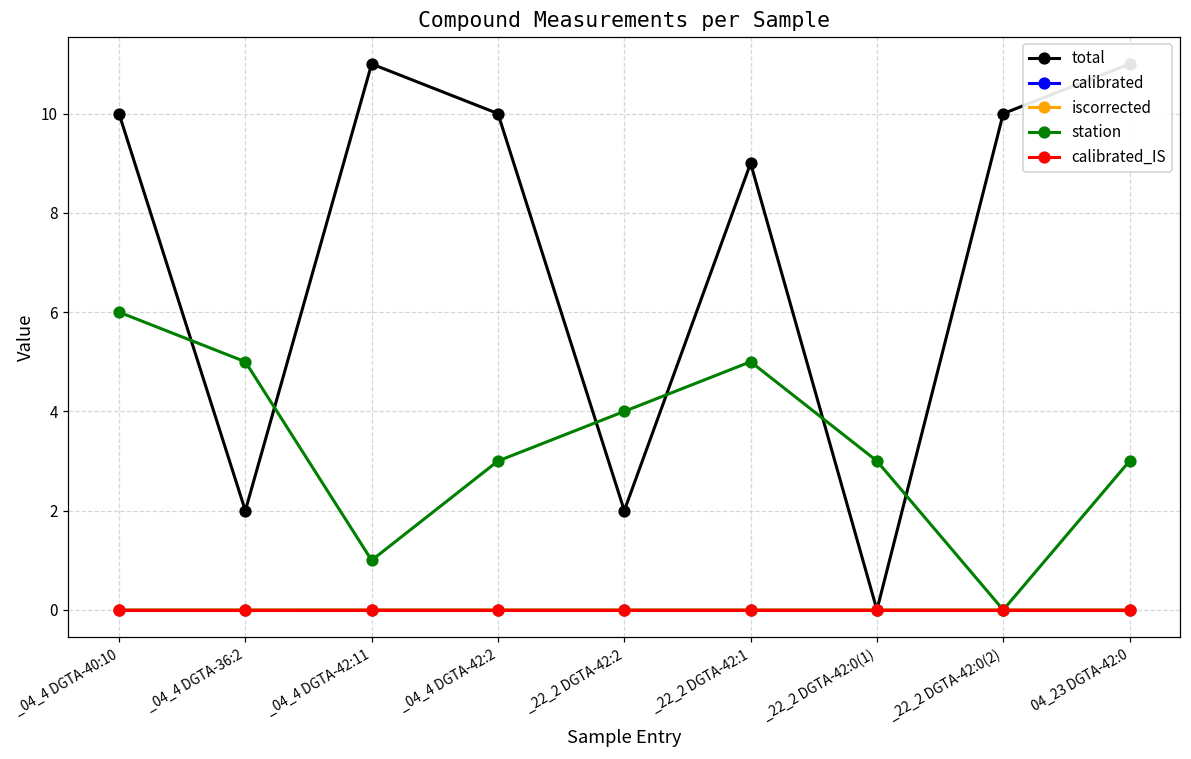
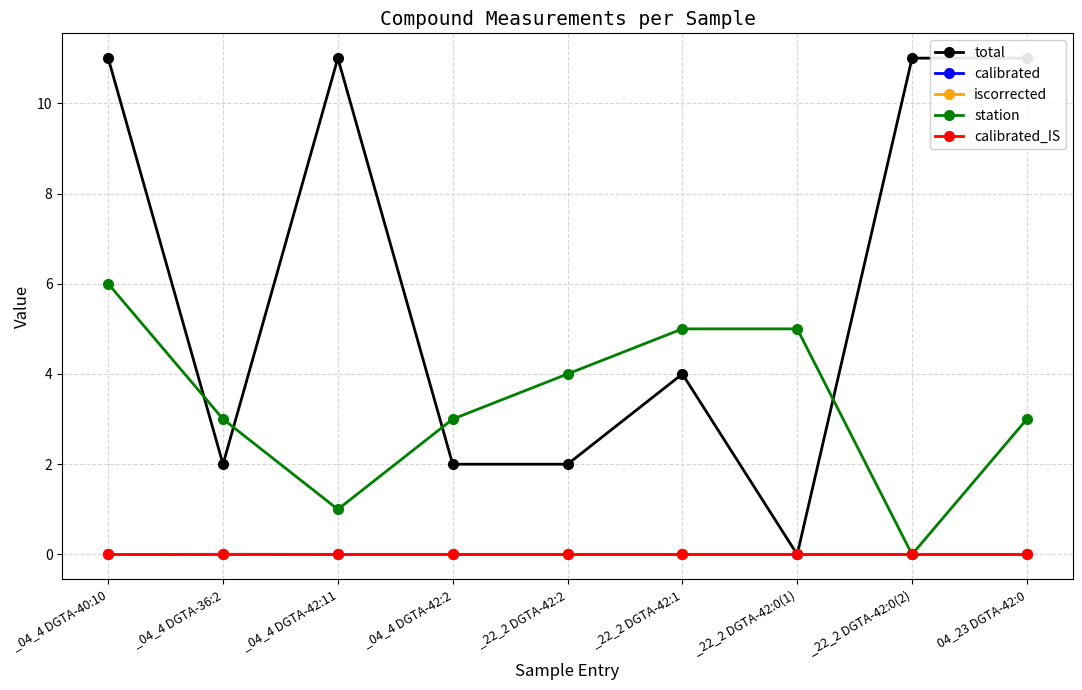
total, _04_4 DGTA-40:10: 10 -> 11
station, _04_4 DGTA-36:2: 5 -> 3
total, _04_4 DGTA-42:2: 10 -> 2
total, _22_2 DGTA-42:1: 9 -> 4
station, _22_2 DGTA-42:0(1): 3 -> 5
total, _22_2 DGTA-42:0(2): 10 -> 11
